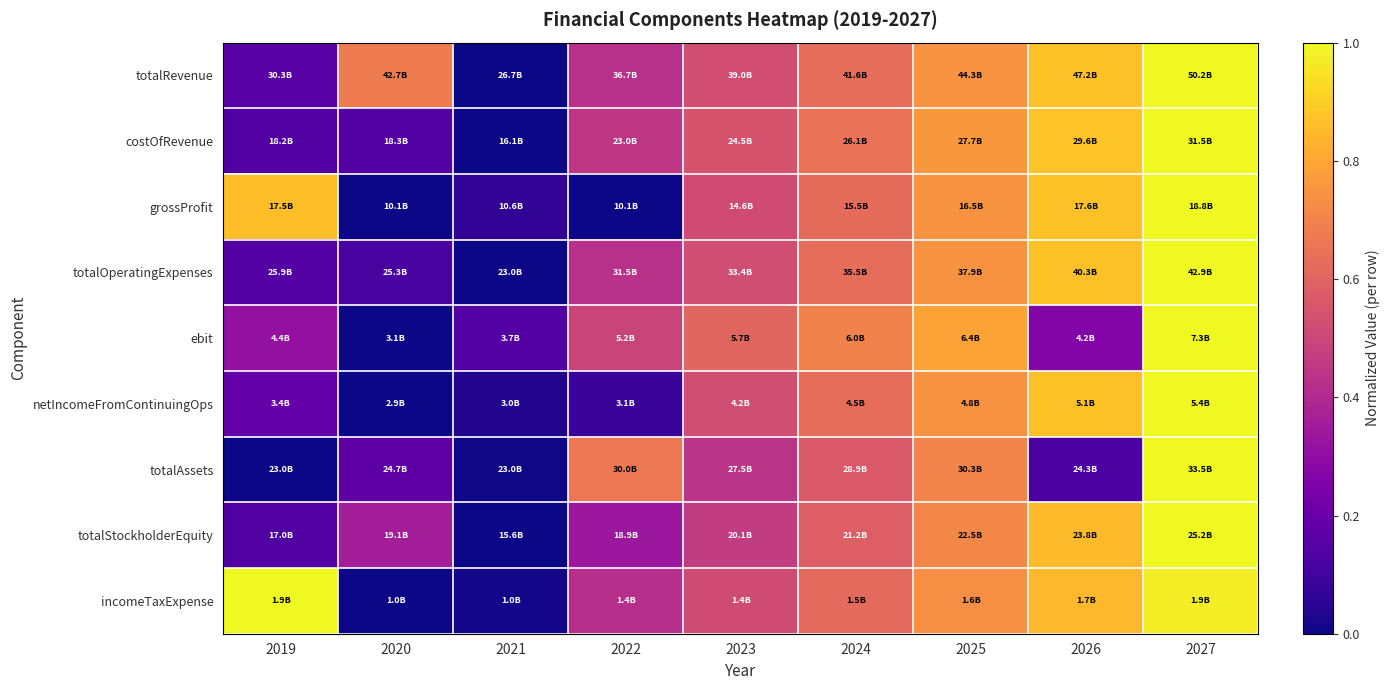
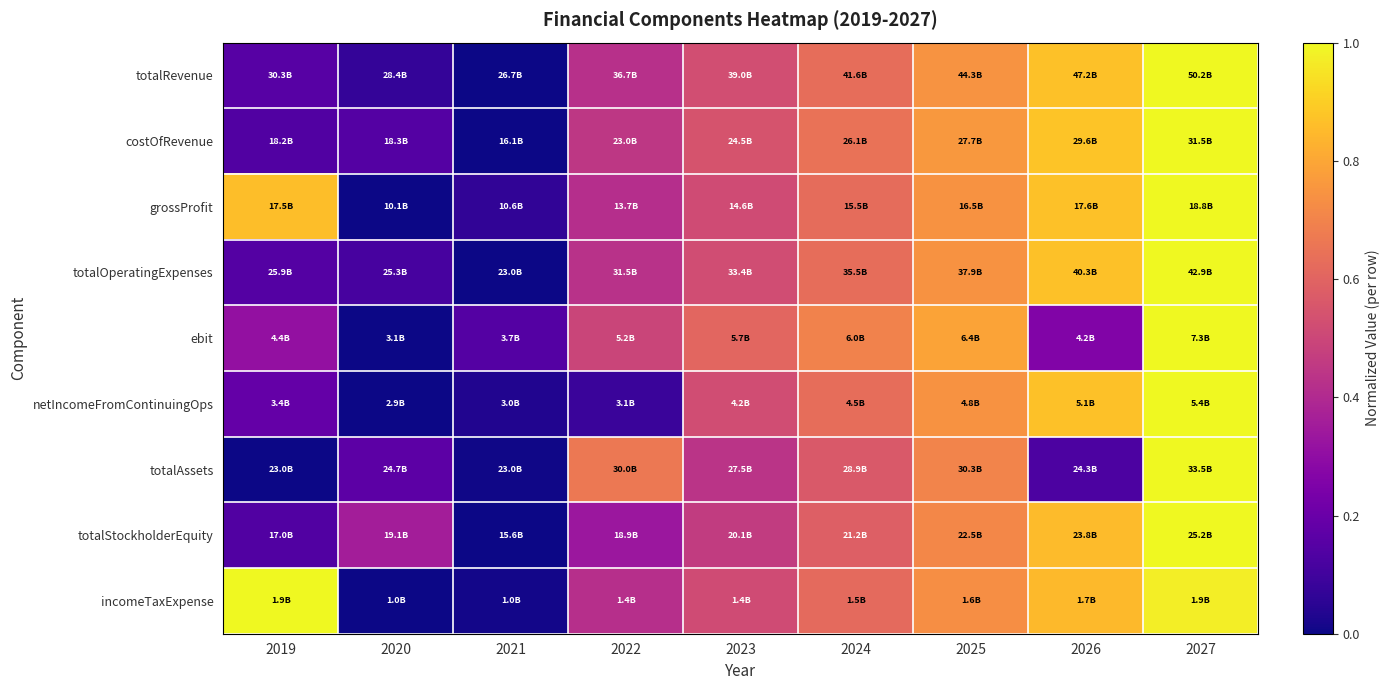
totalRevenue, 2020: 42.7B -> 28.4B
grossProfit, 2022: 10.1B -> 13.7B
